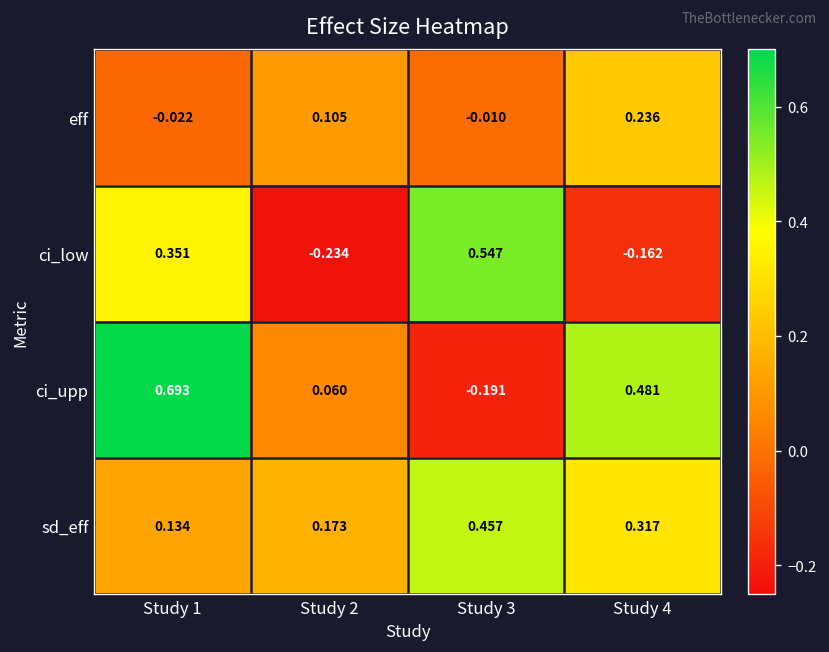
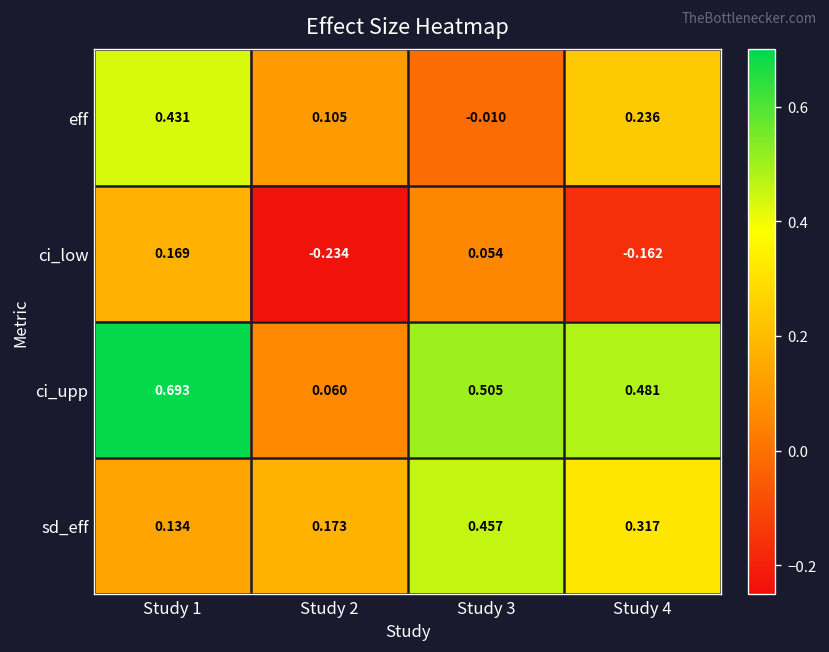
eff, Study 1: -0.022 -> 0.431
ci_low, Study 1: 0.351 -> 0.169
ci_low, Study 3: 0.547 -> 0.054
ci_upp, Study 3: -0.191 -> 0.505
